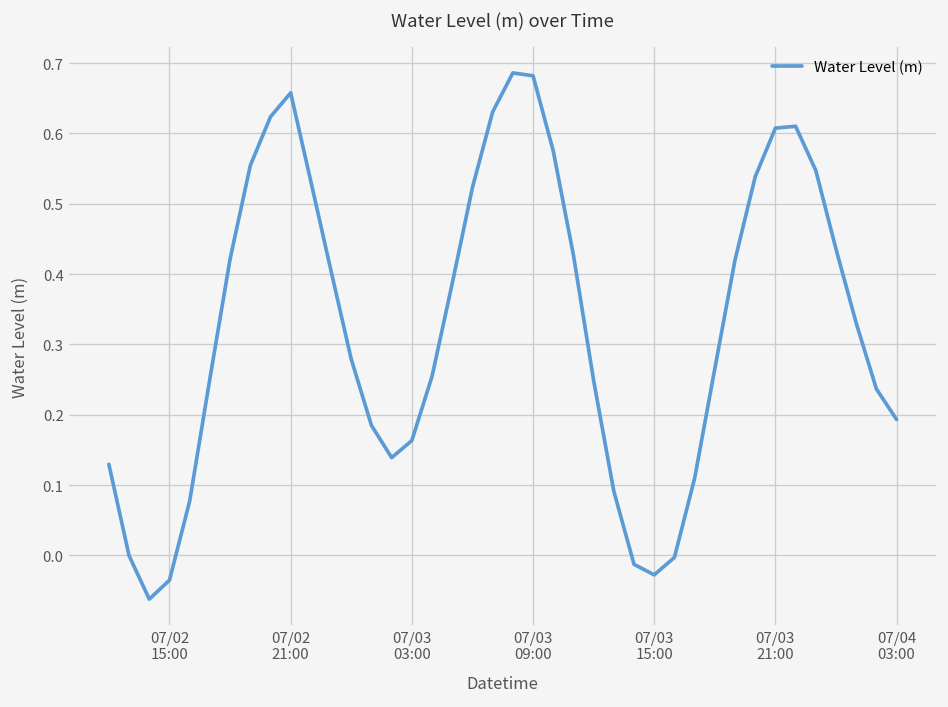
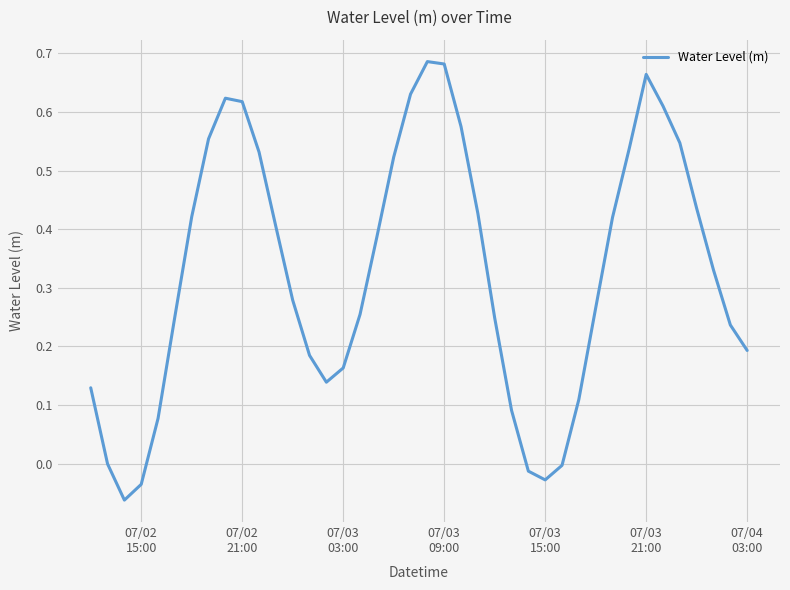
07/02 21:00: 0.66 -> 0.62
07/03 21:00: 0.61 -> 0.66
